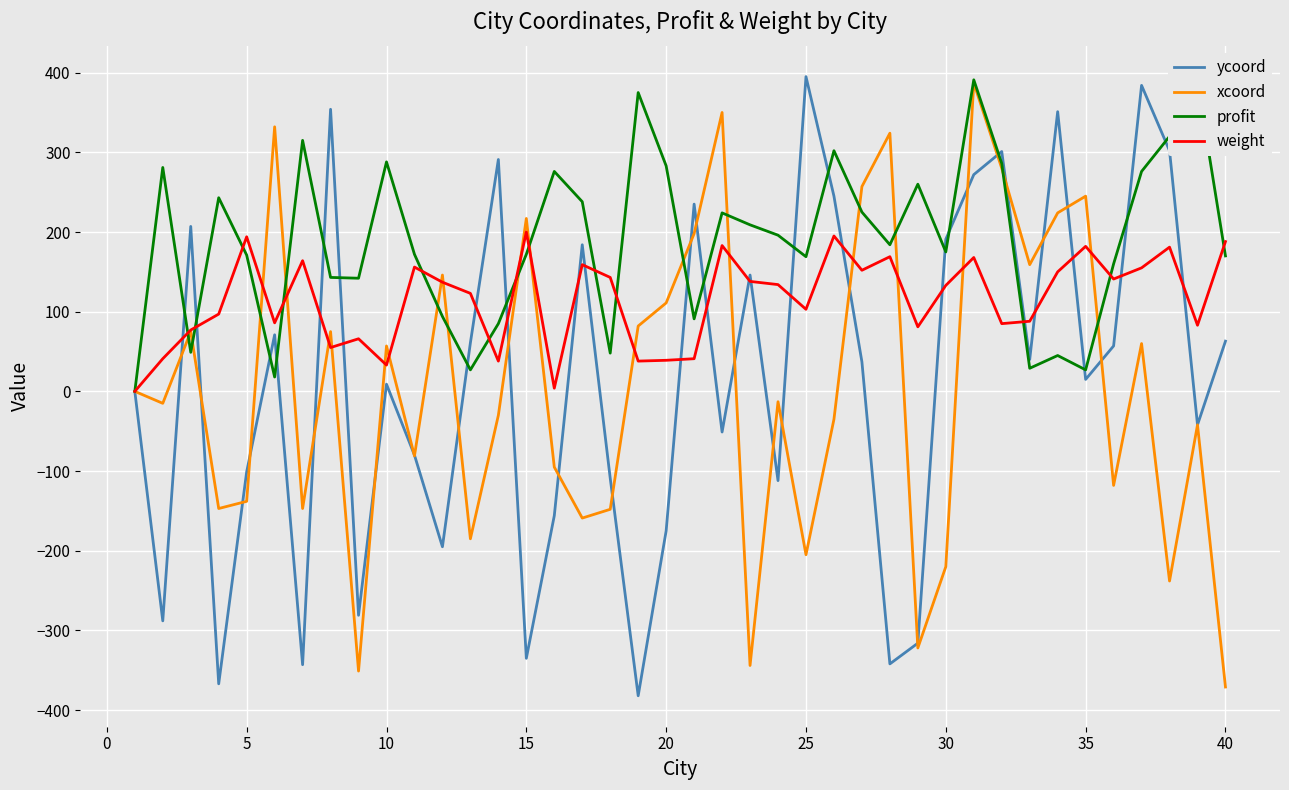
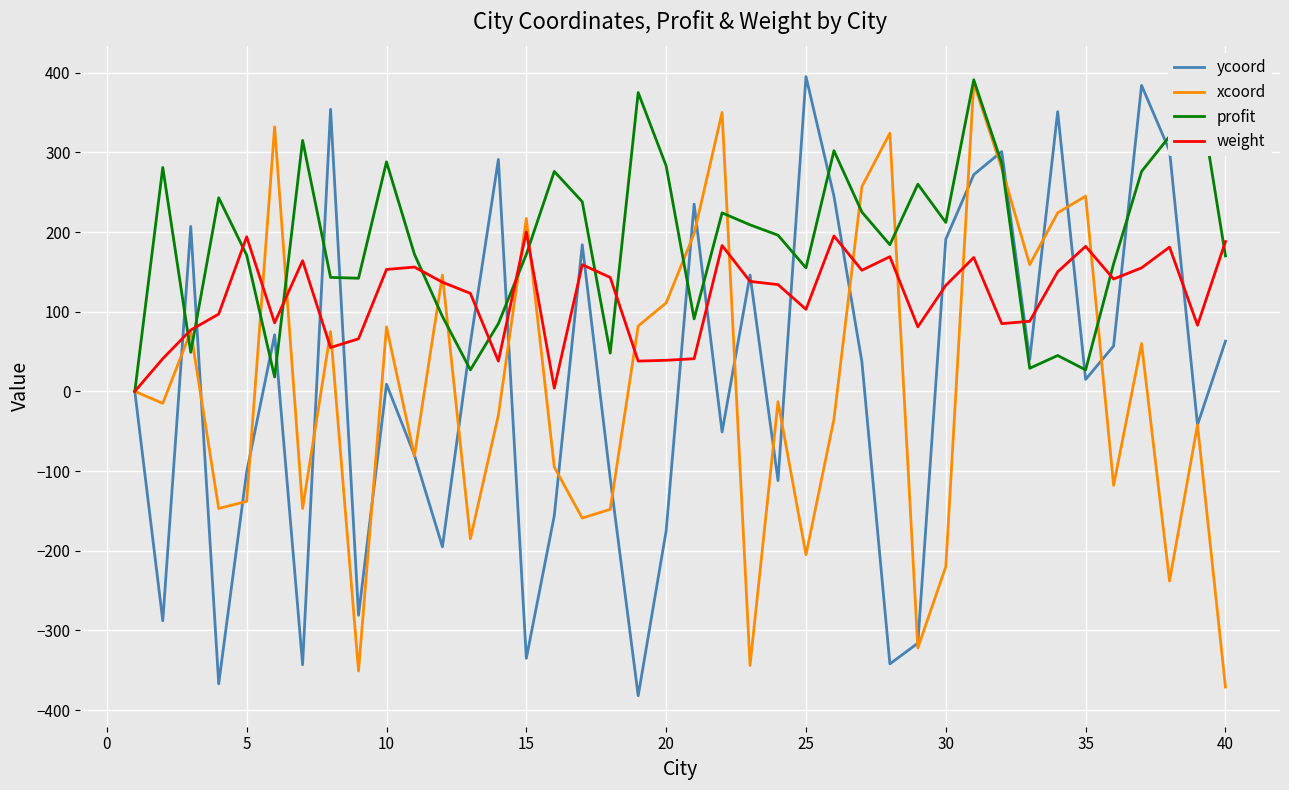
xcoord, 10: 60 -> 80
weight, 10: 30 -> 150
profit, 25: 170 -> 160
profit, 30: 180 -> 210
